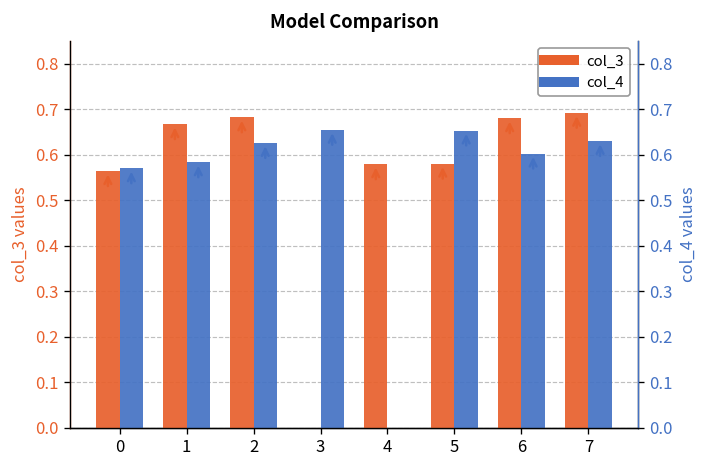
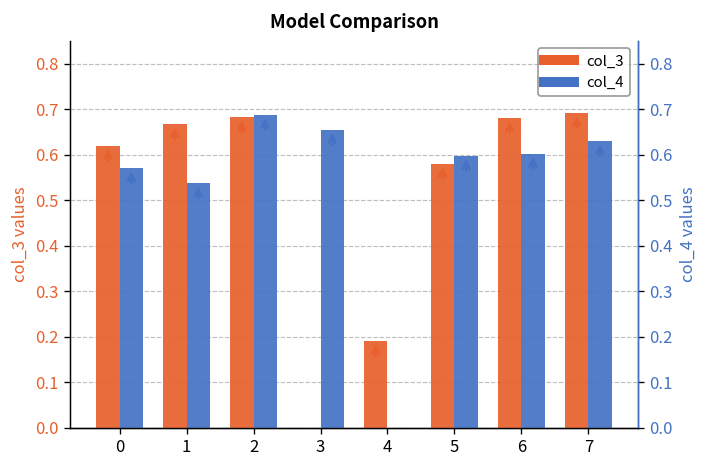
col_3, 0: 0.56 -> 0.62
col_4, 1: 0.58 -> 0.54
col_4, 2: 0.63 -> 0.69
col_3, 4: 0.58 -> 0.19
col_4, 5: 0.65 -> 0.60
